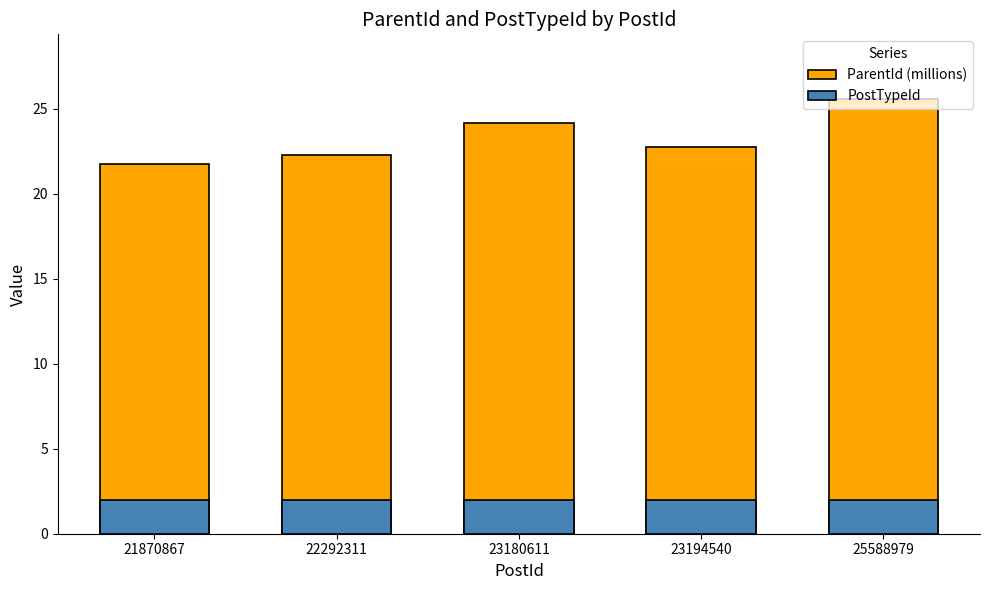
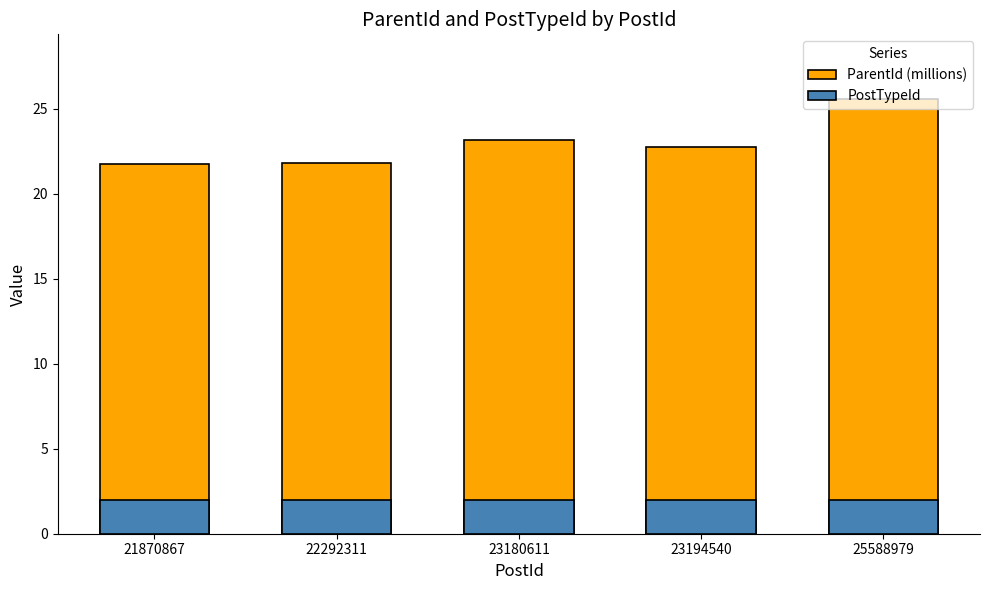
ParentId (millions), 22292311: 22.3 -> 21.8
ParentId (millions), 23180611: 24.2 -> 23.2
